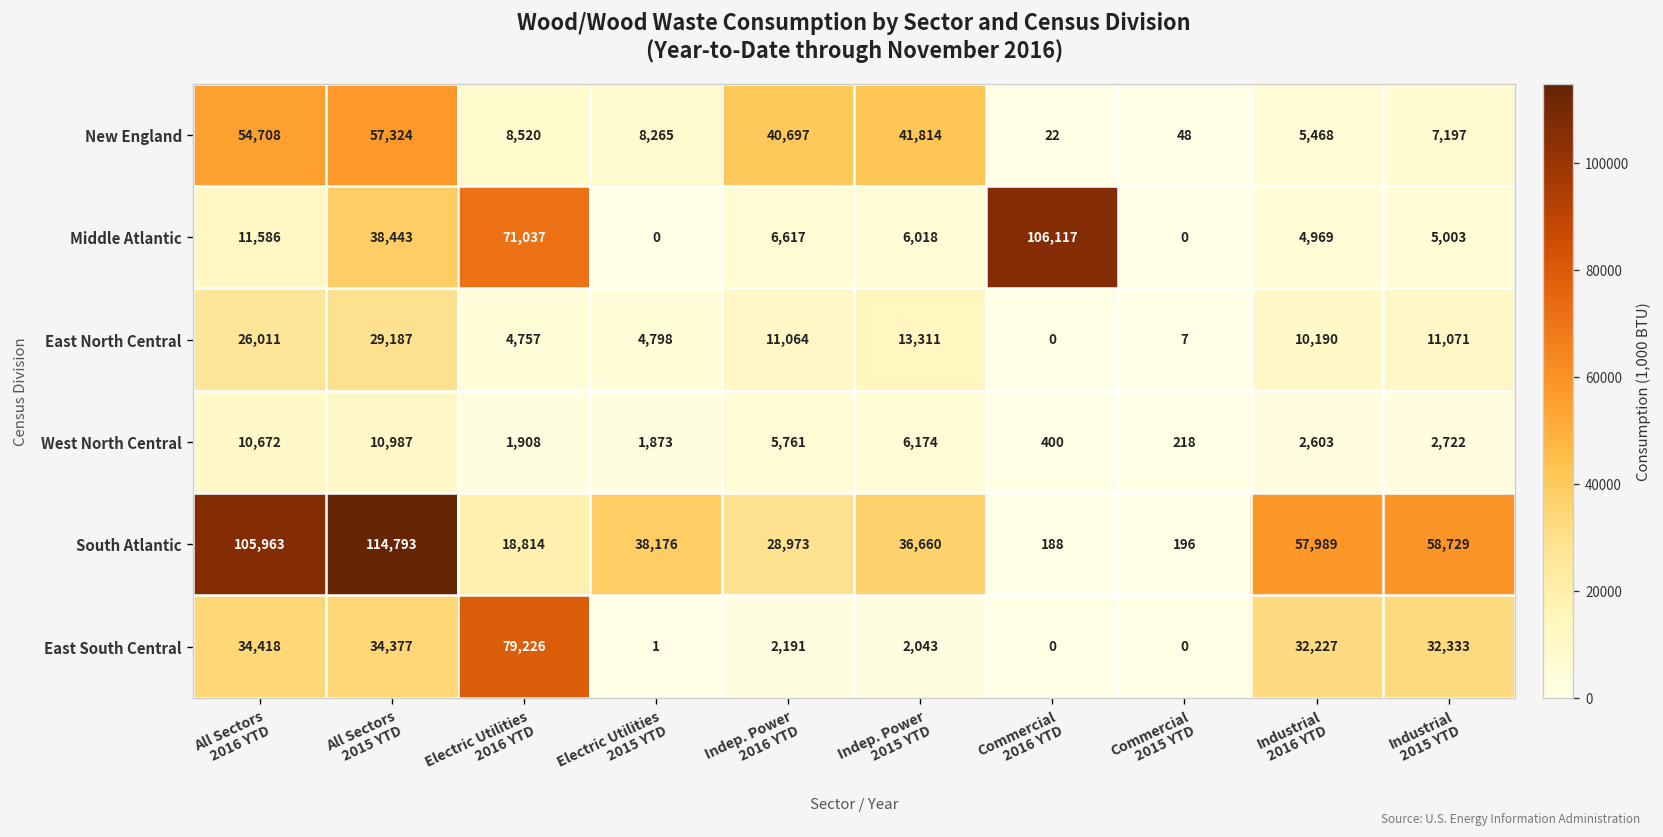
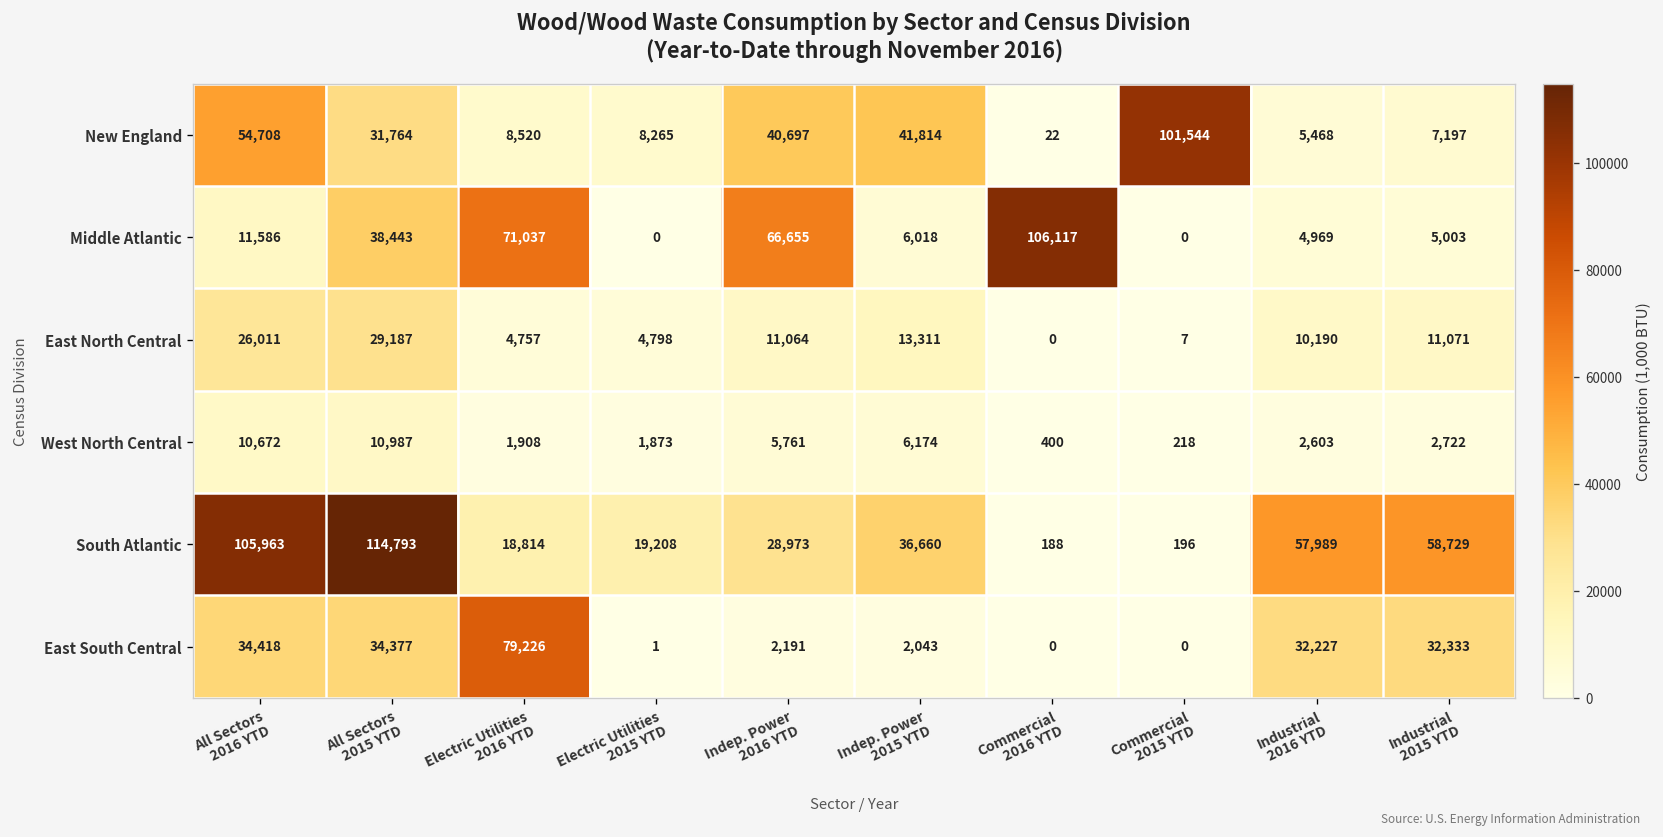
New England, All Sectors 2015 YTD: 57,324 -> 31,764
New England, Commercial 2015 YTD: 48 -> 101,544
Middle Atlantic, Indep. Power 2016 YTD: 6,617 -> 66,655
South Atlantic, Electric Utilities 2015 YTD: 38,176 -> 19,208
